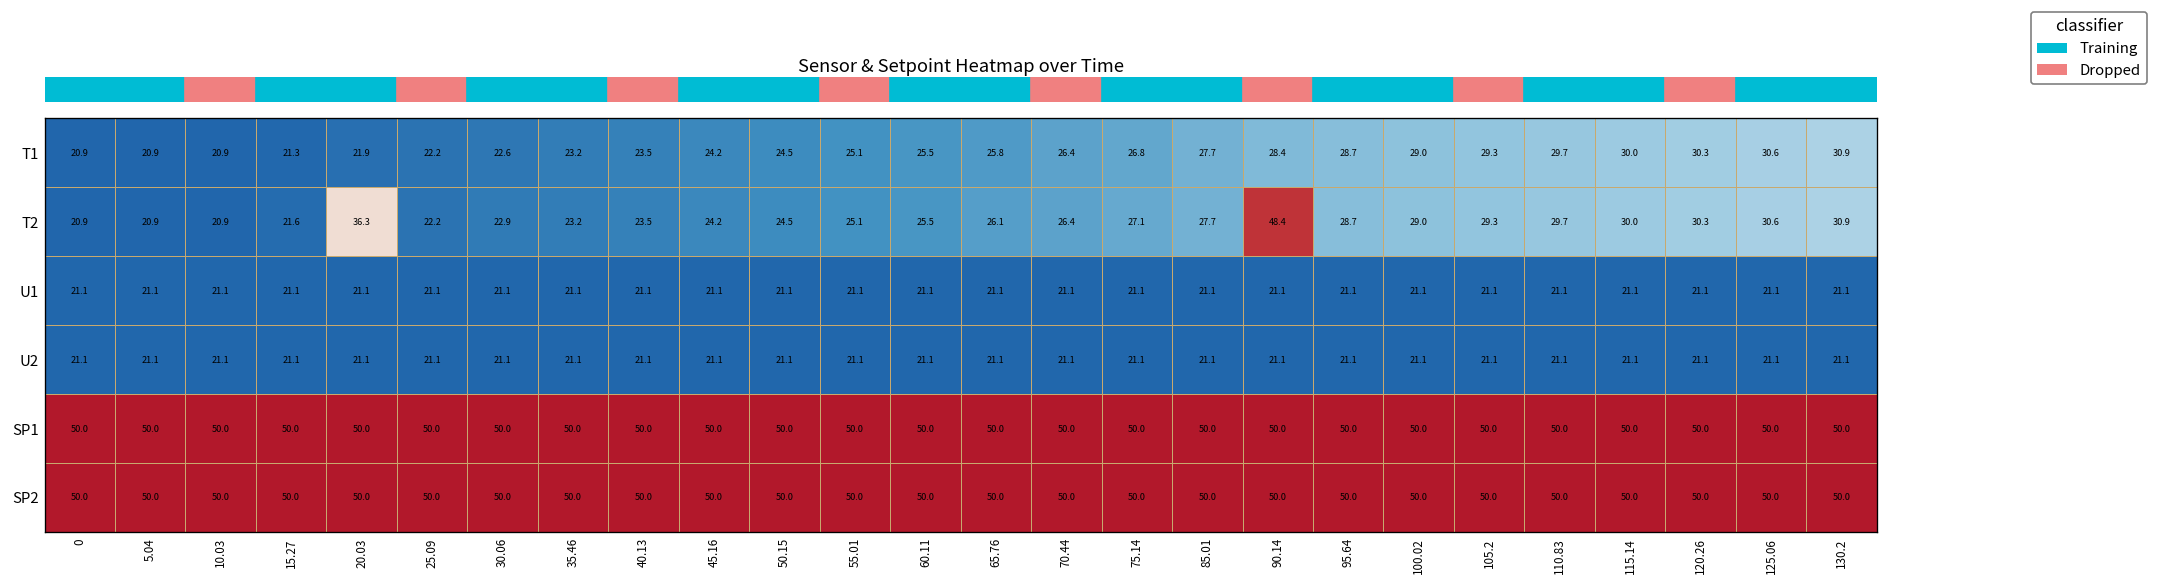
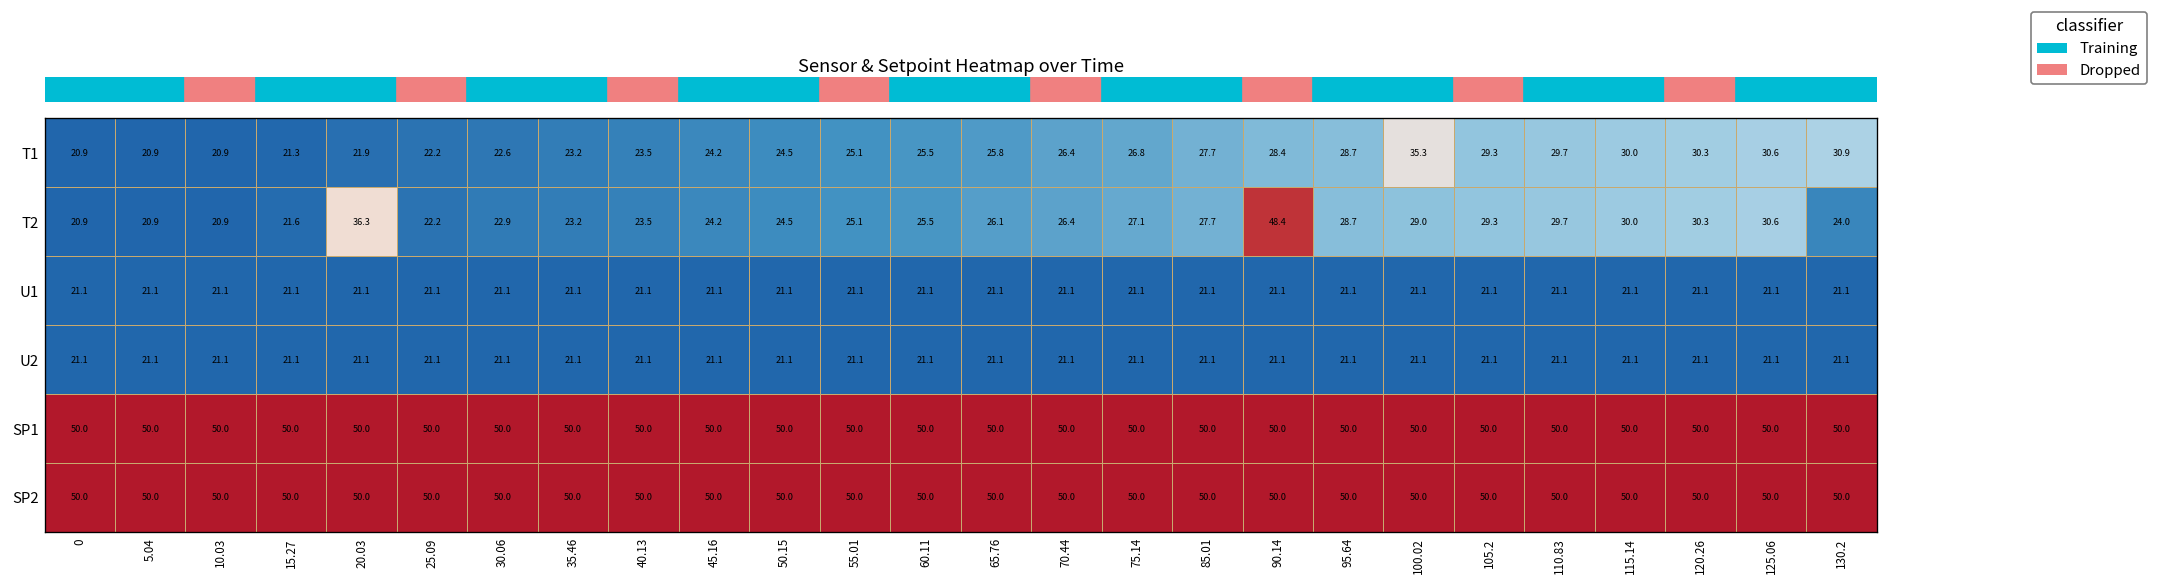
T1, 100.02: 29.0 -> 35.3
T2, 130.2: 30.9 -> 24.0
